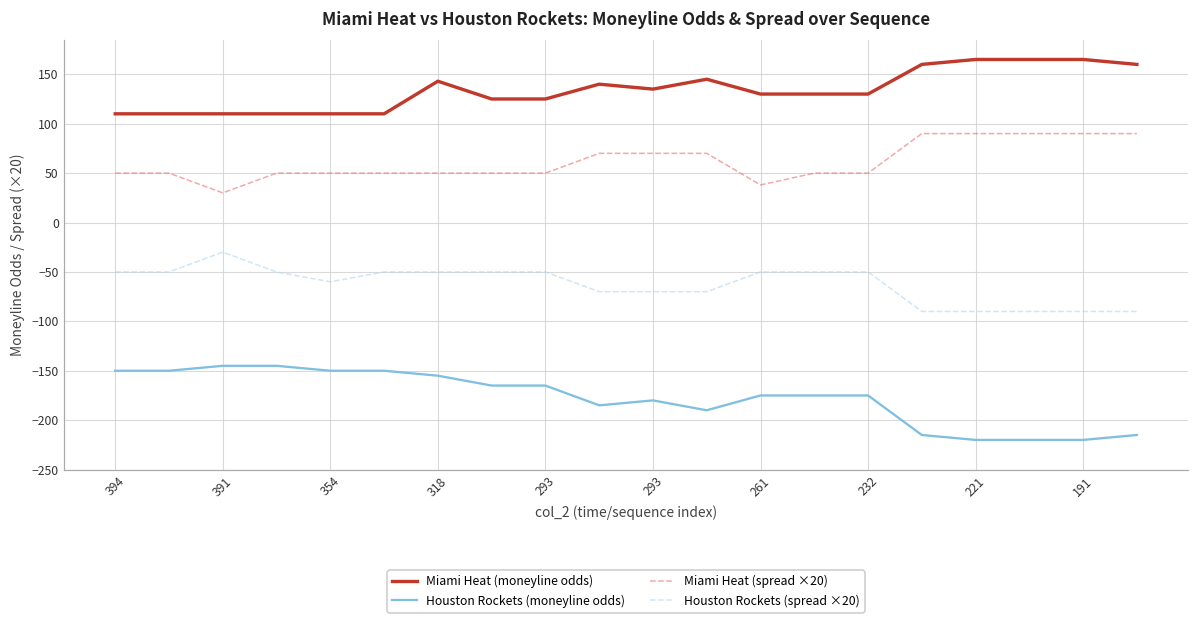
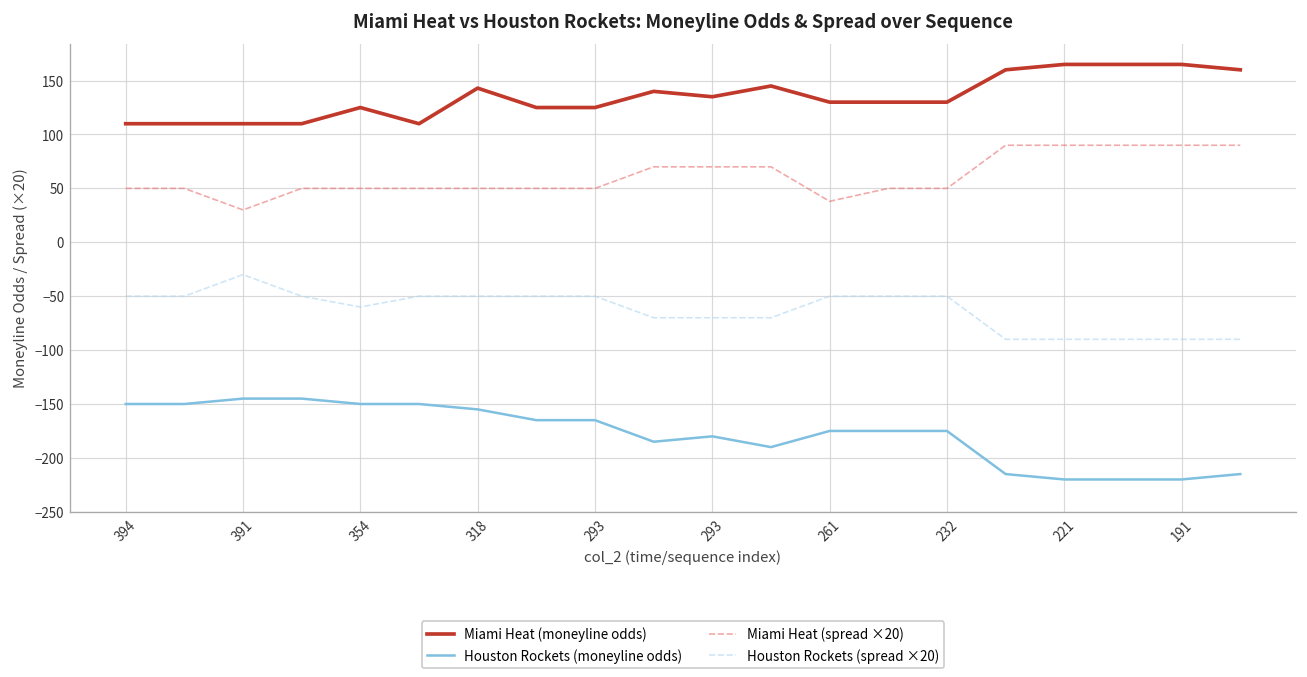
Miami Heat (moneyline odds), 354: 110 -> 130
